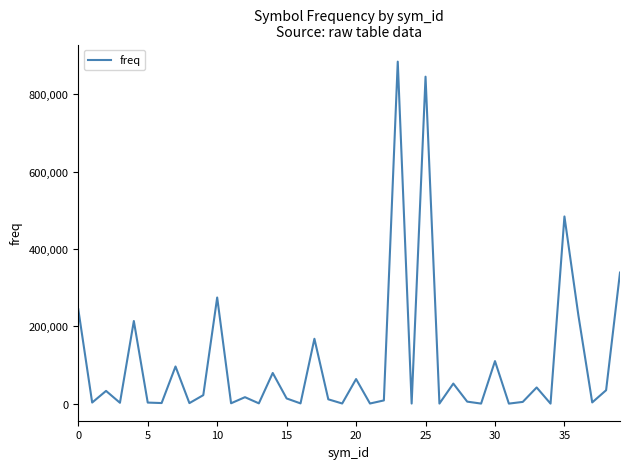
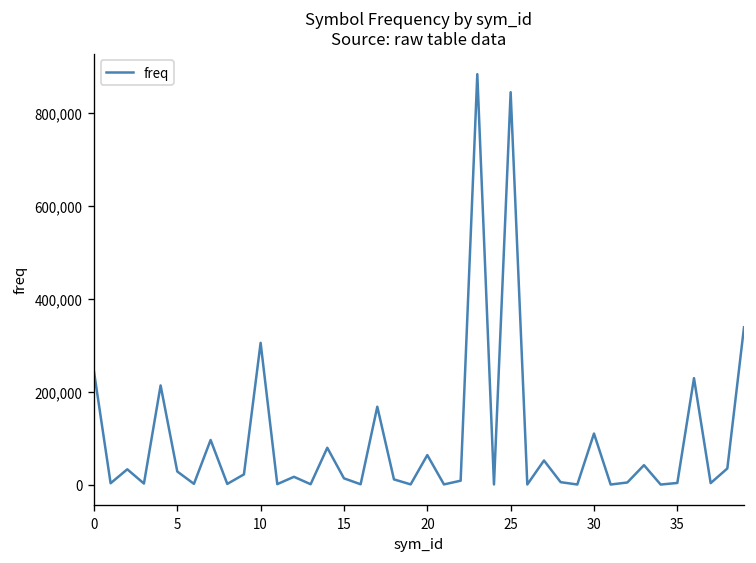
5: 0 -> 30,000
10: 270,000 -> 310,000
35: 480,000 -> 0
